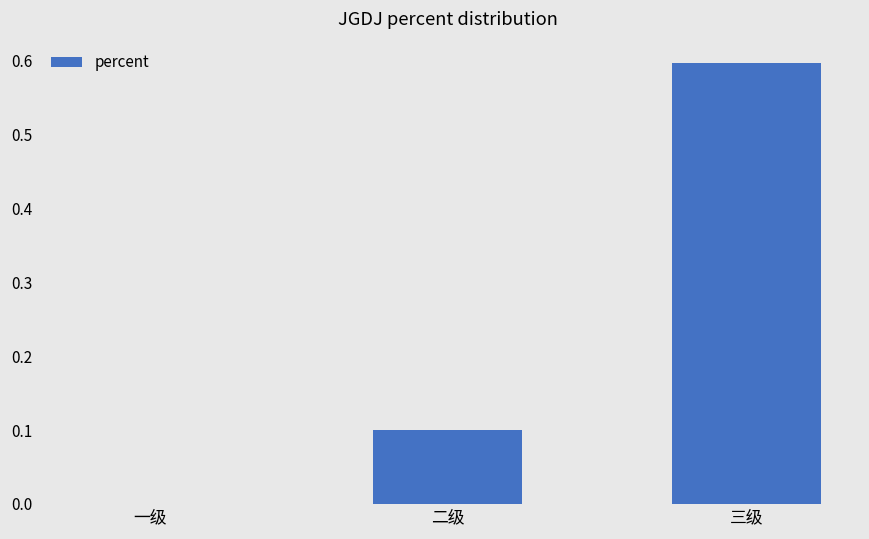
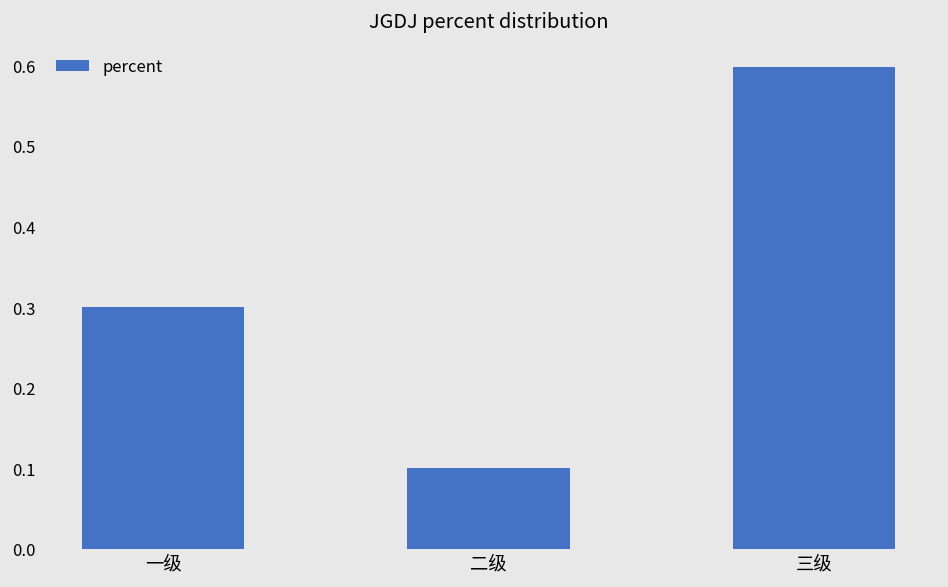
一级: 0.0 -> 0.3
